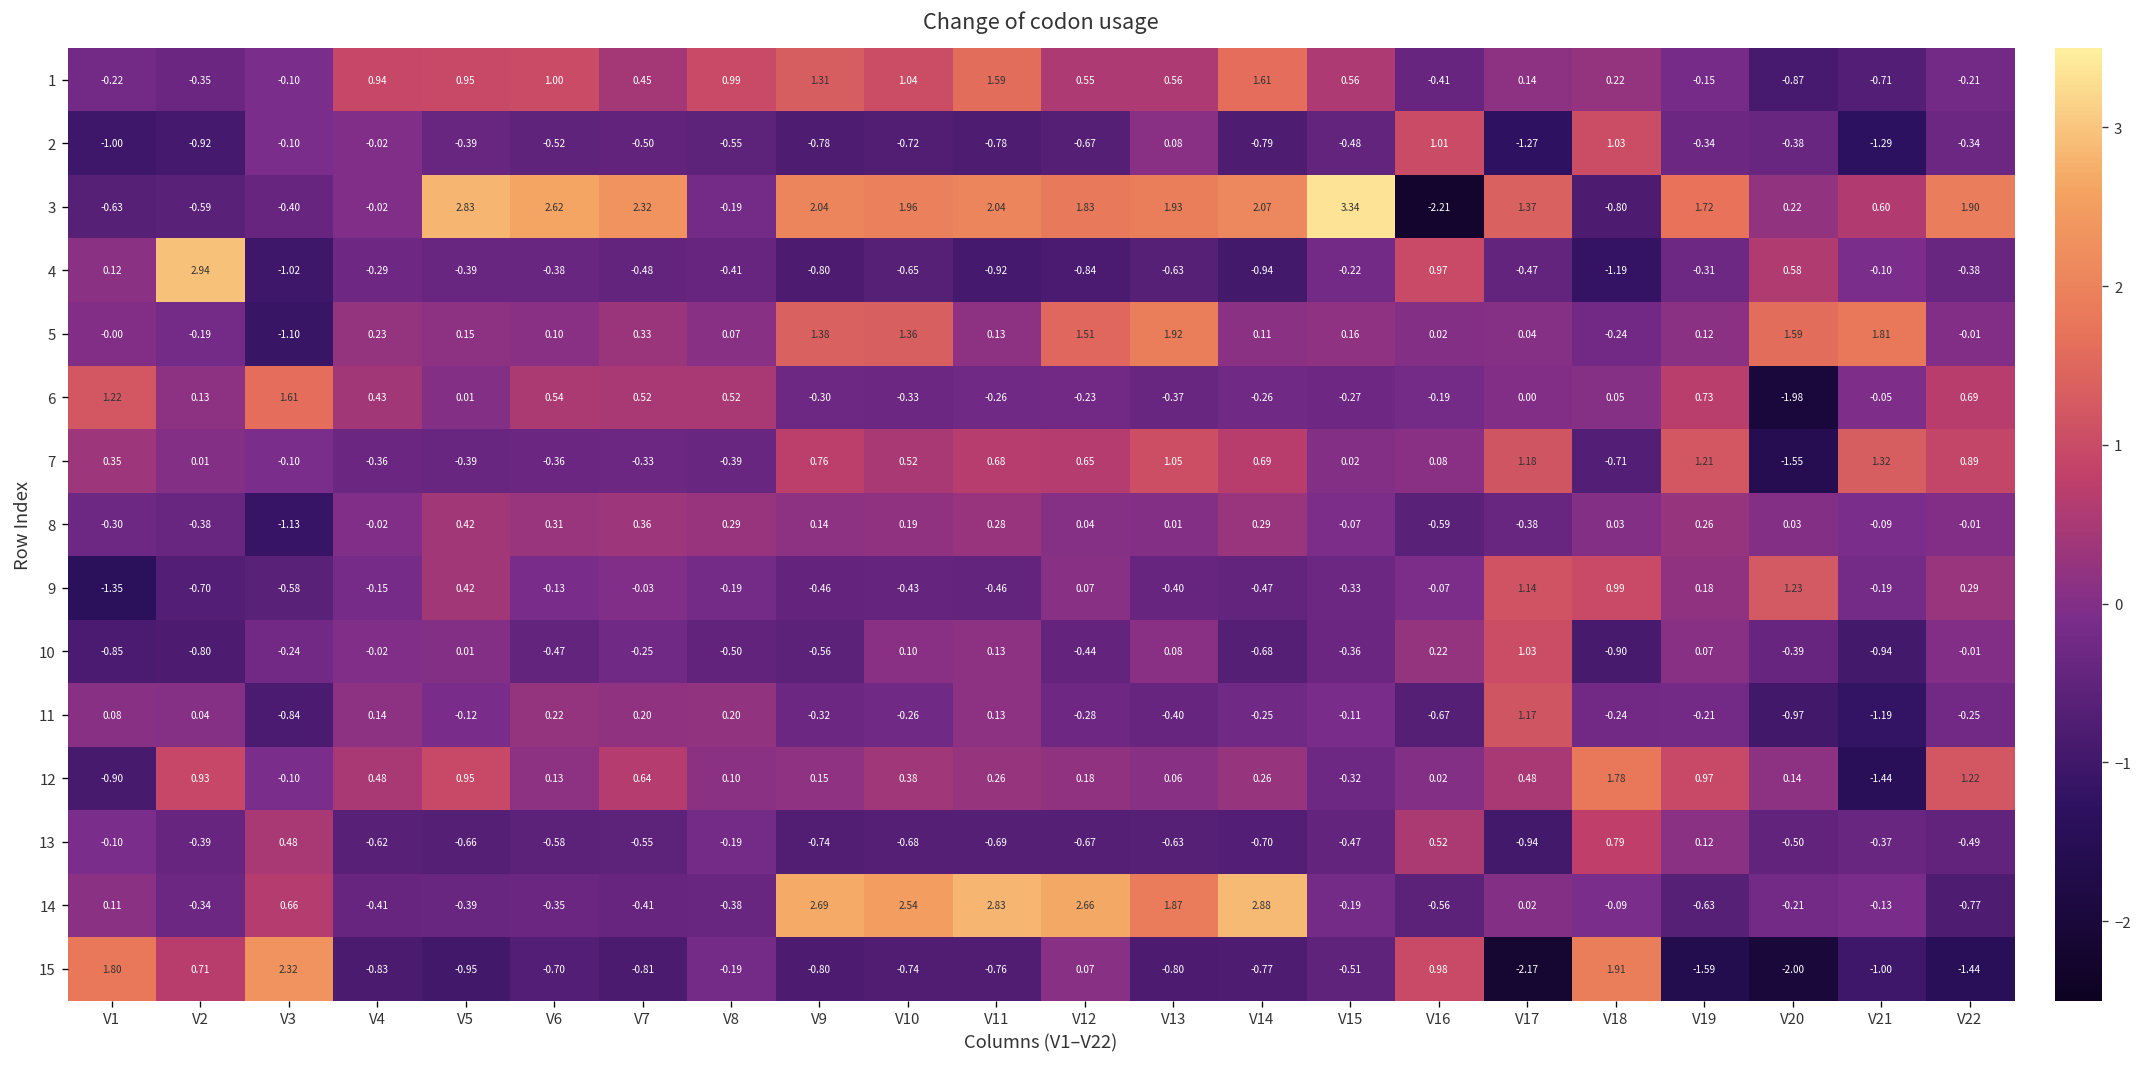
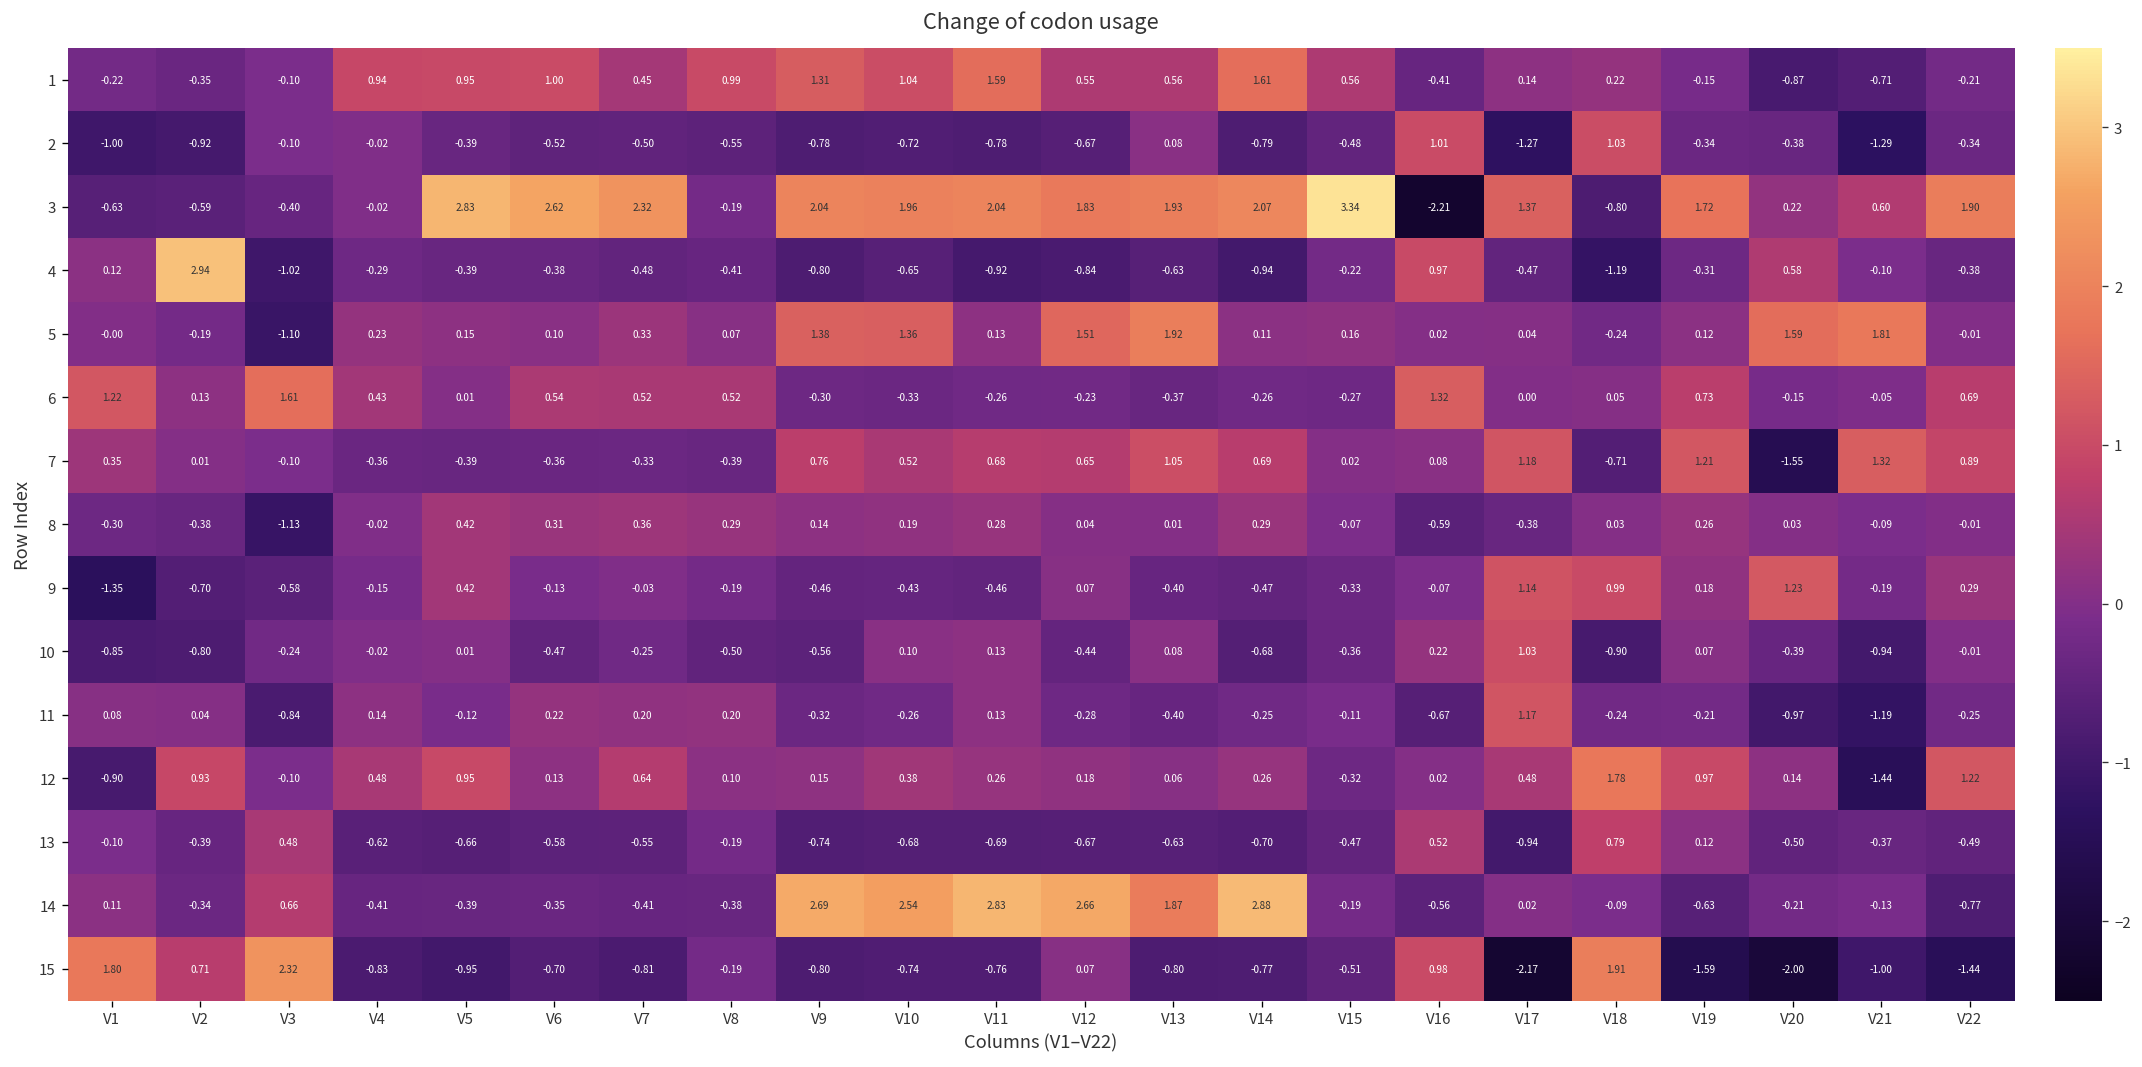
6, V16: -0.19 -> 1.32
6, V20: -1.98 -> -0.15
